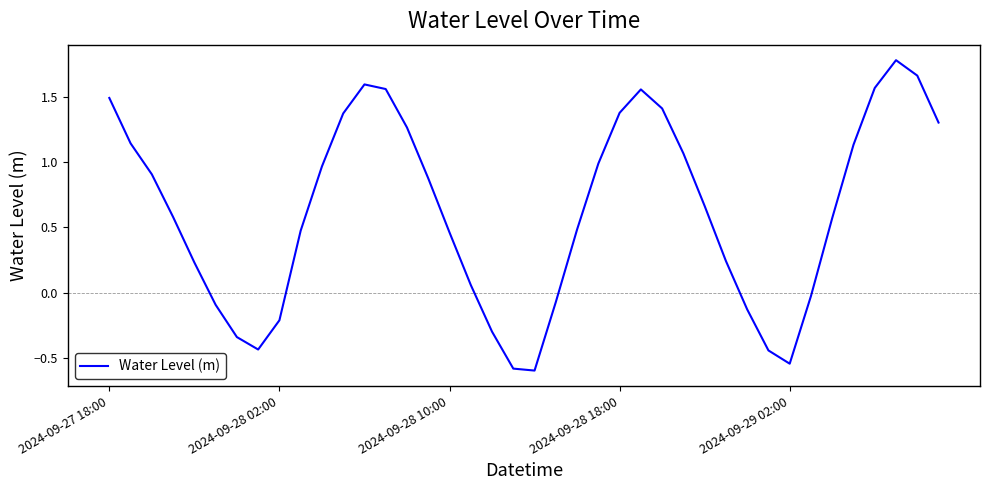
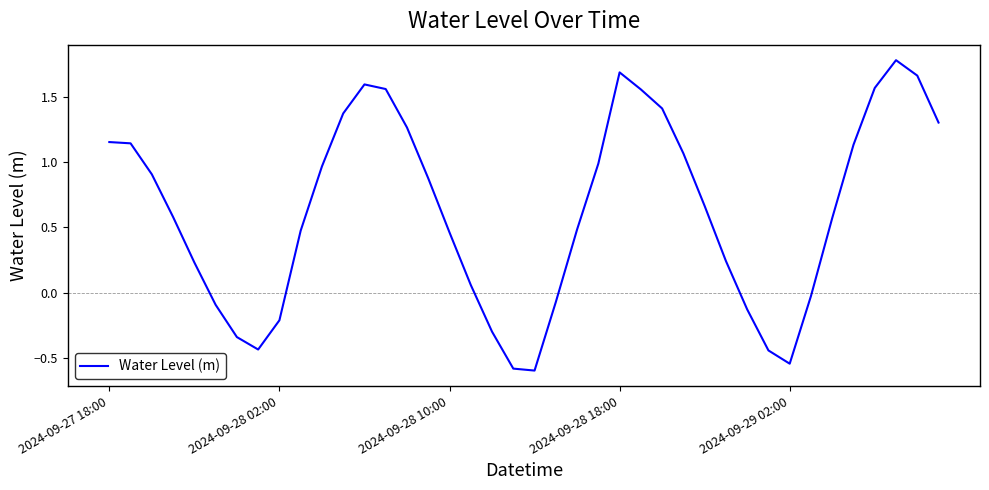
2024-09-27 18:00: 1.49 -> 1.15
2024-09-28 18:00: 1.38 -> 1.69
